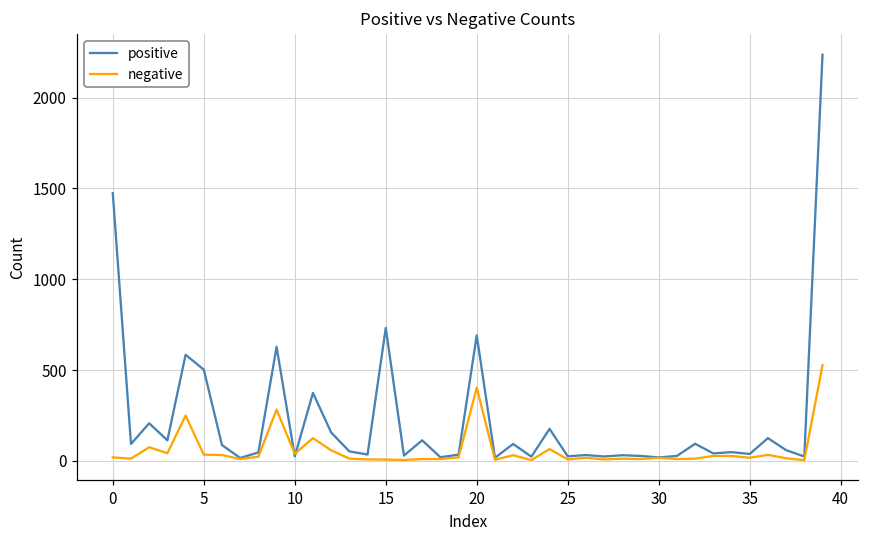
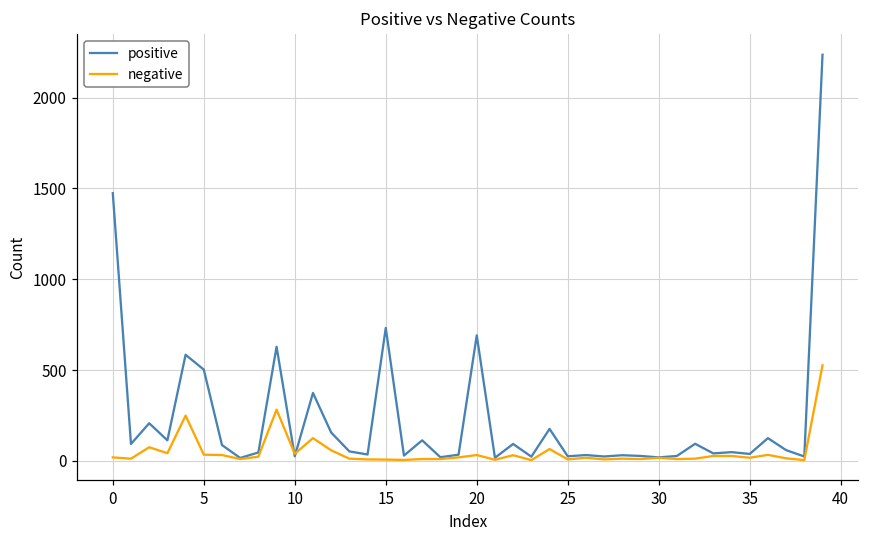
negative, 20: 400 -> 30
